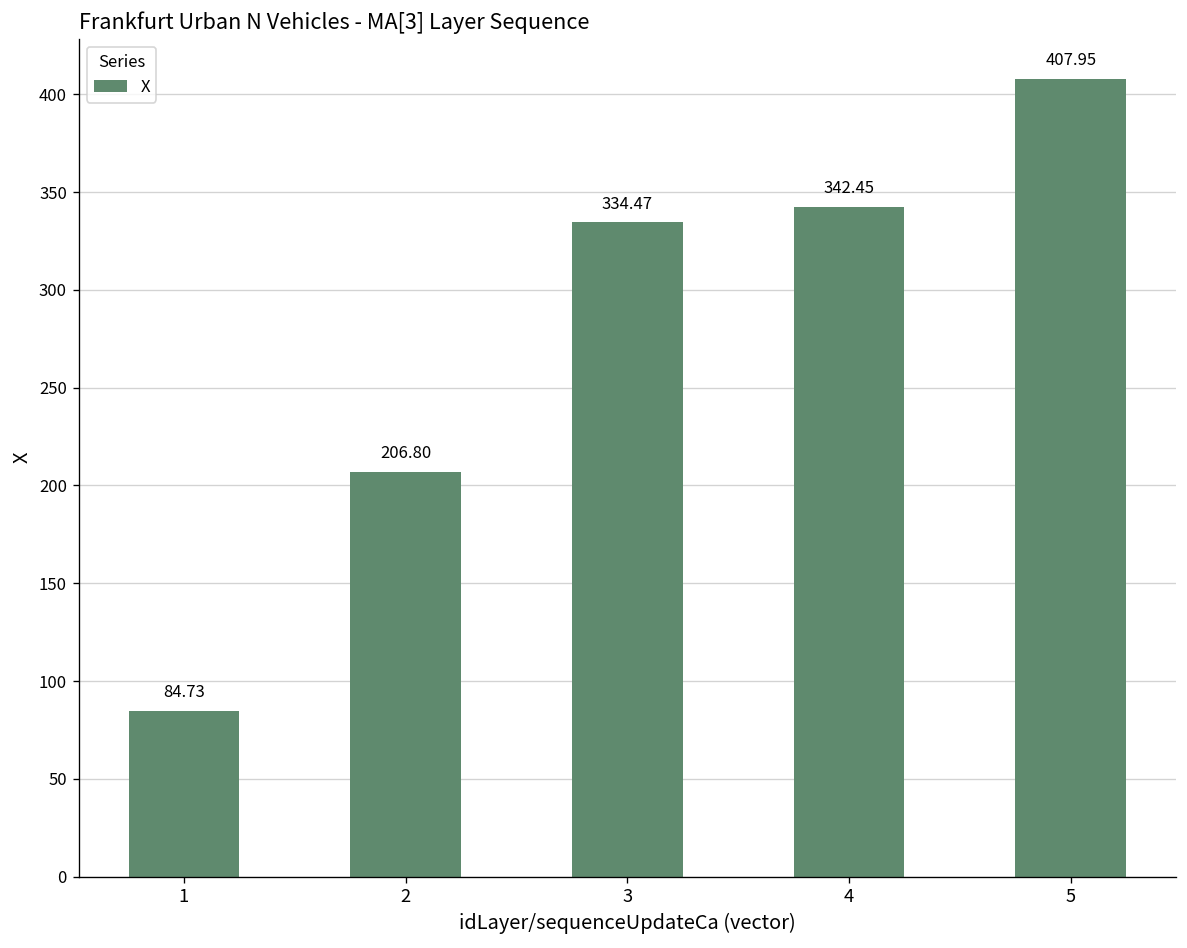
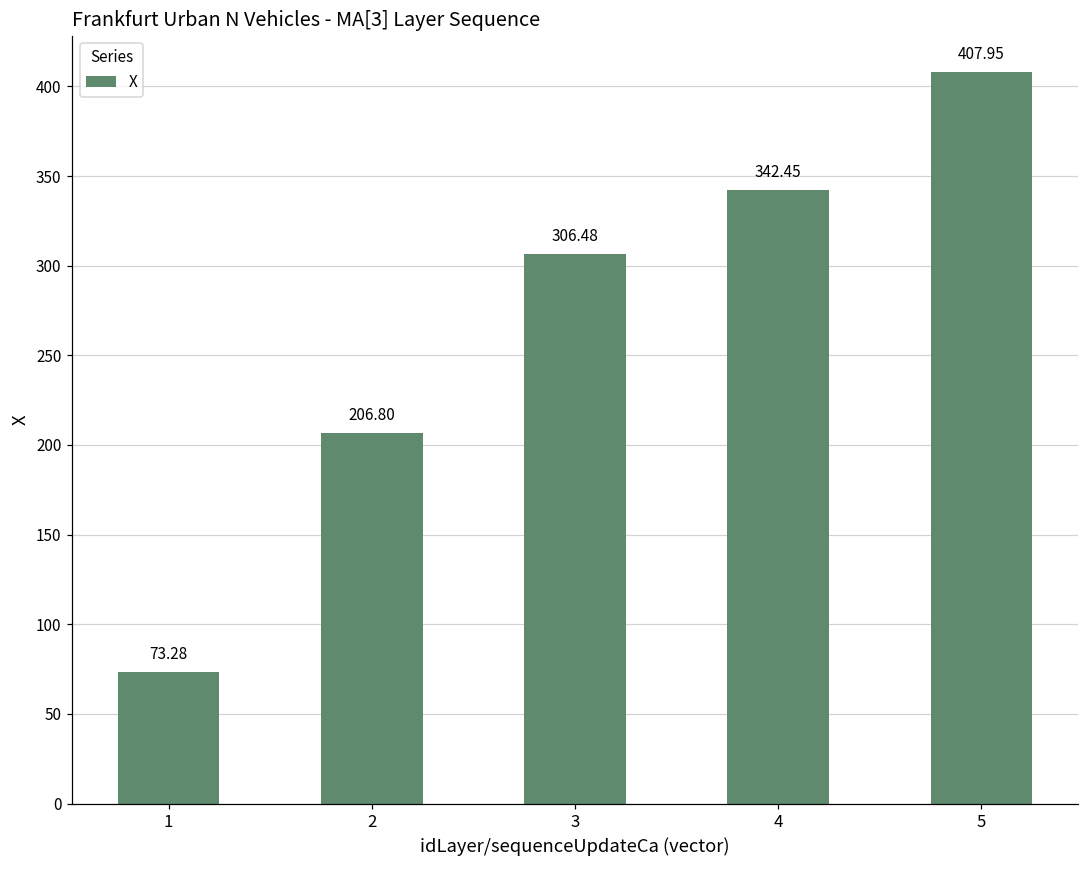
1: 84.73 -> 73.28
3: 334.47 -> 306.48
